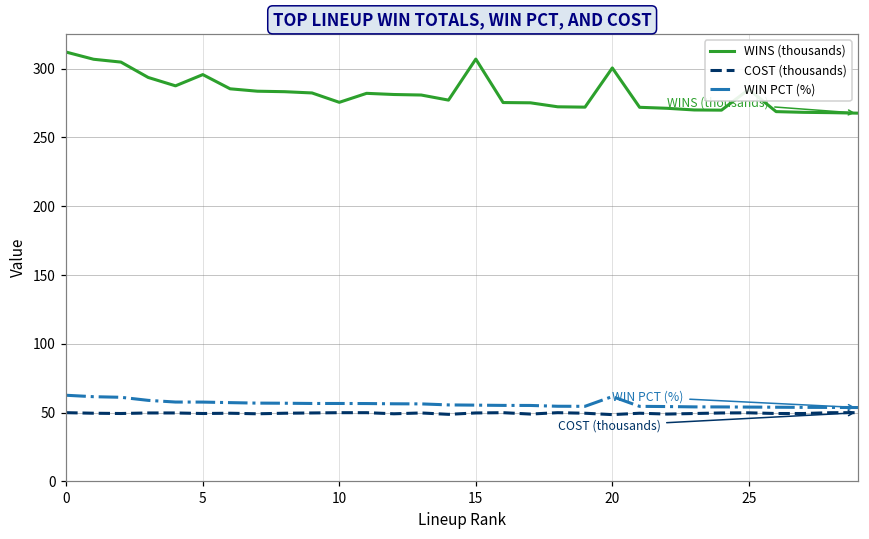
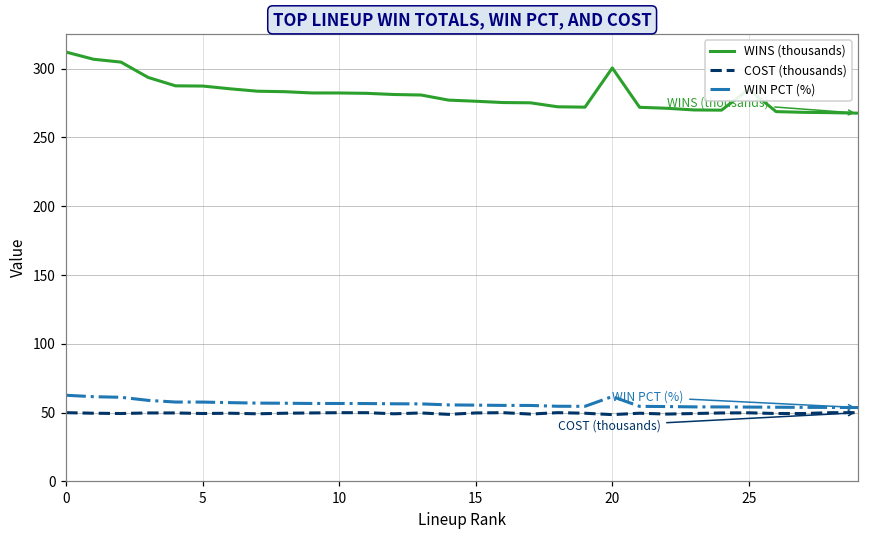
WINS (thousands), 5: 296 -> 287
WINS (thousands), 10: 276 -> 282
WINS (thousands), 15: 307 -> 276
